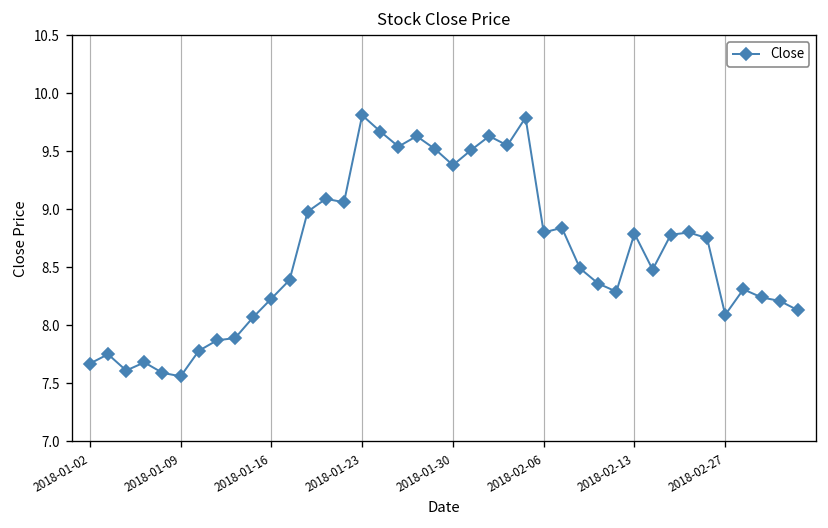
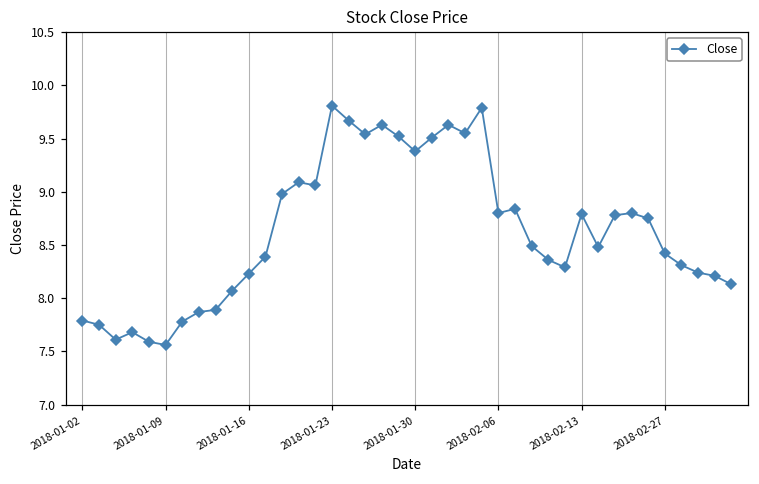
2018-01-02: 7.7 -> 7.8
2018-02-27: 8.1 -> 8.4
